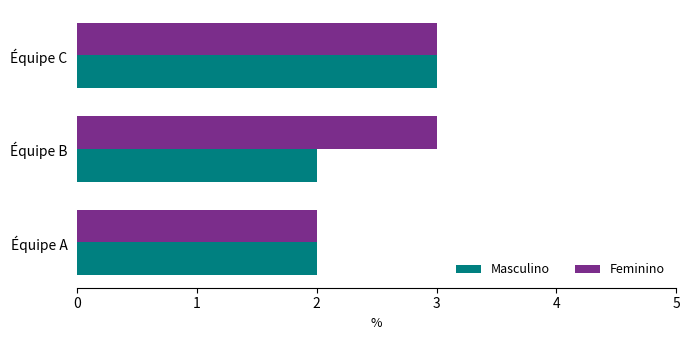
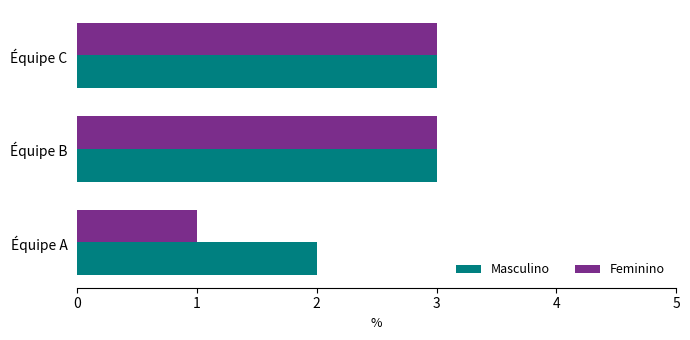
Masculino, Équipe B: 2 -> 3
Feminino, Équipe A: 2 -> 1
